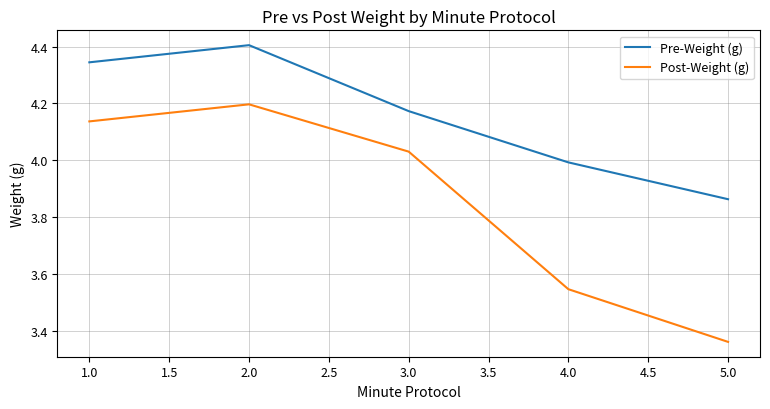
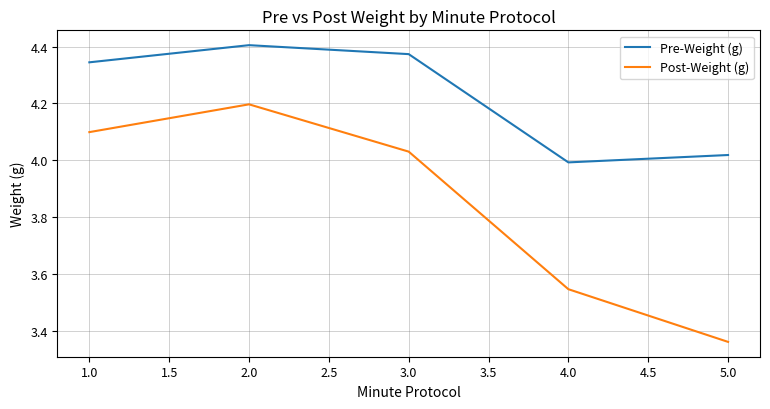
Post-Weight (g), 1.0: 4.14 -> 4.10
Pre-Weight (g), 3.0: 4.17 -> 4.37
Pre-Weight (g), 5.0: 3.86 -> 4.02
